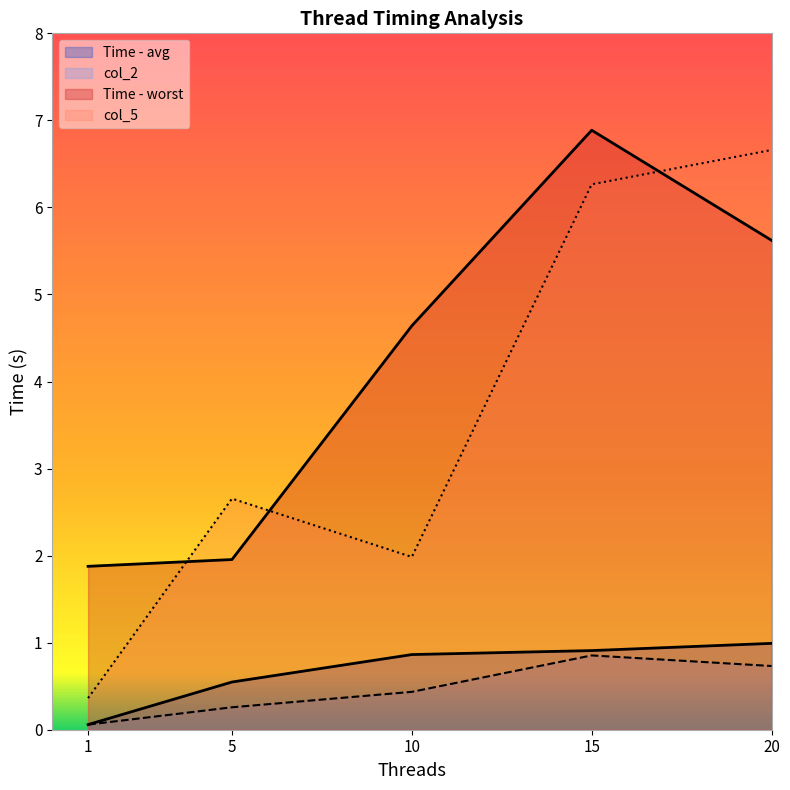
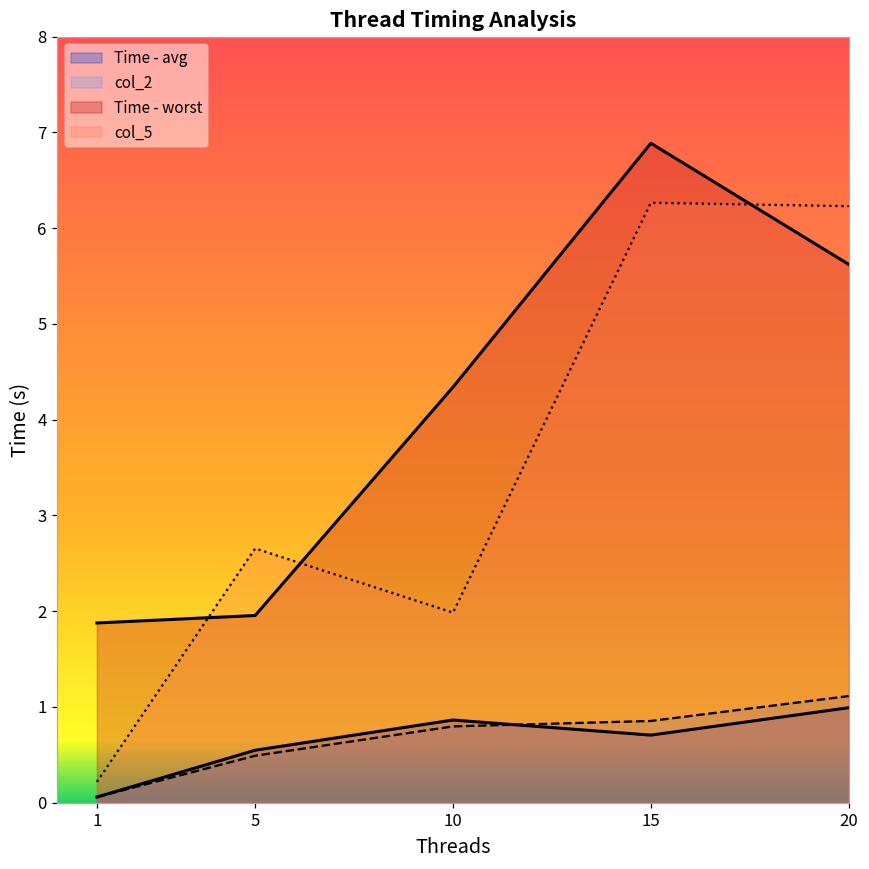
col_5, 1: 0.4 -> 0.2
col_2, 5: 0.3 -> 0.5
col_2, 10: 0.4 -> 0.8
Time - worst, 10: 4.6 -> 4.3
Time - avg, 15: 0.9 -> 0.7
col_2, 20: 0.7 -> 1.1
col_5, 20: 6.7 -> 6.2
